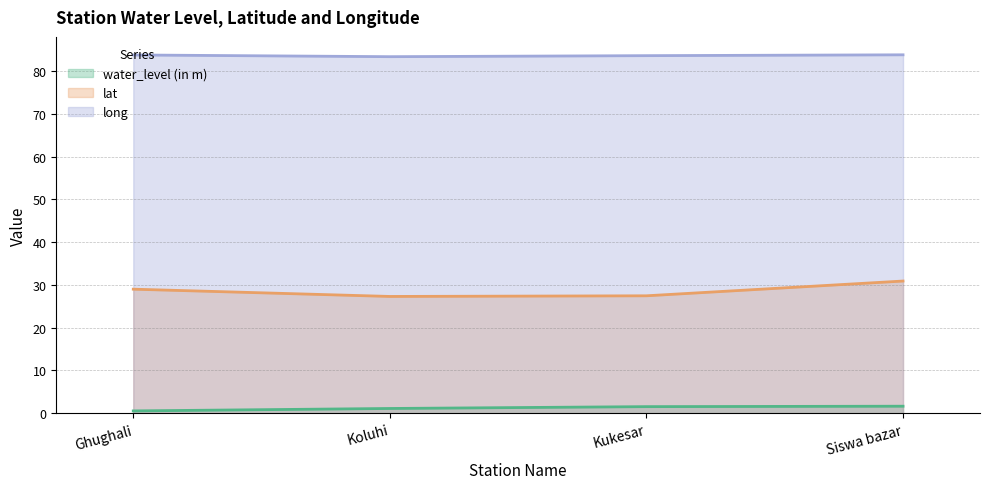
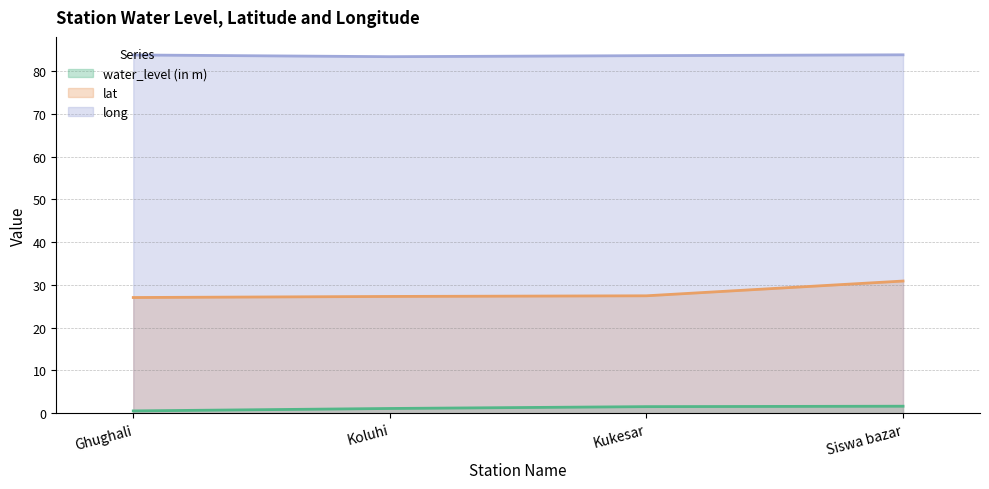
lat, Ghughali: 29 -> 27
